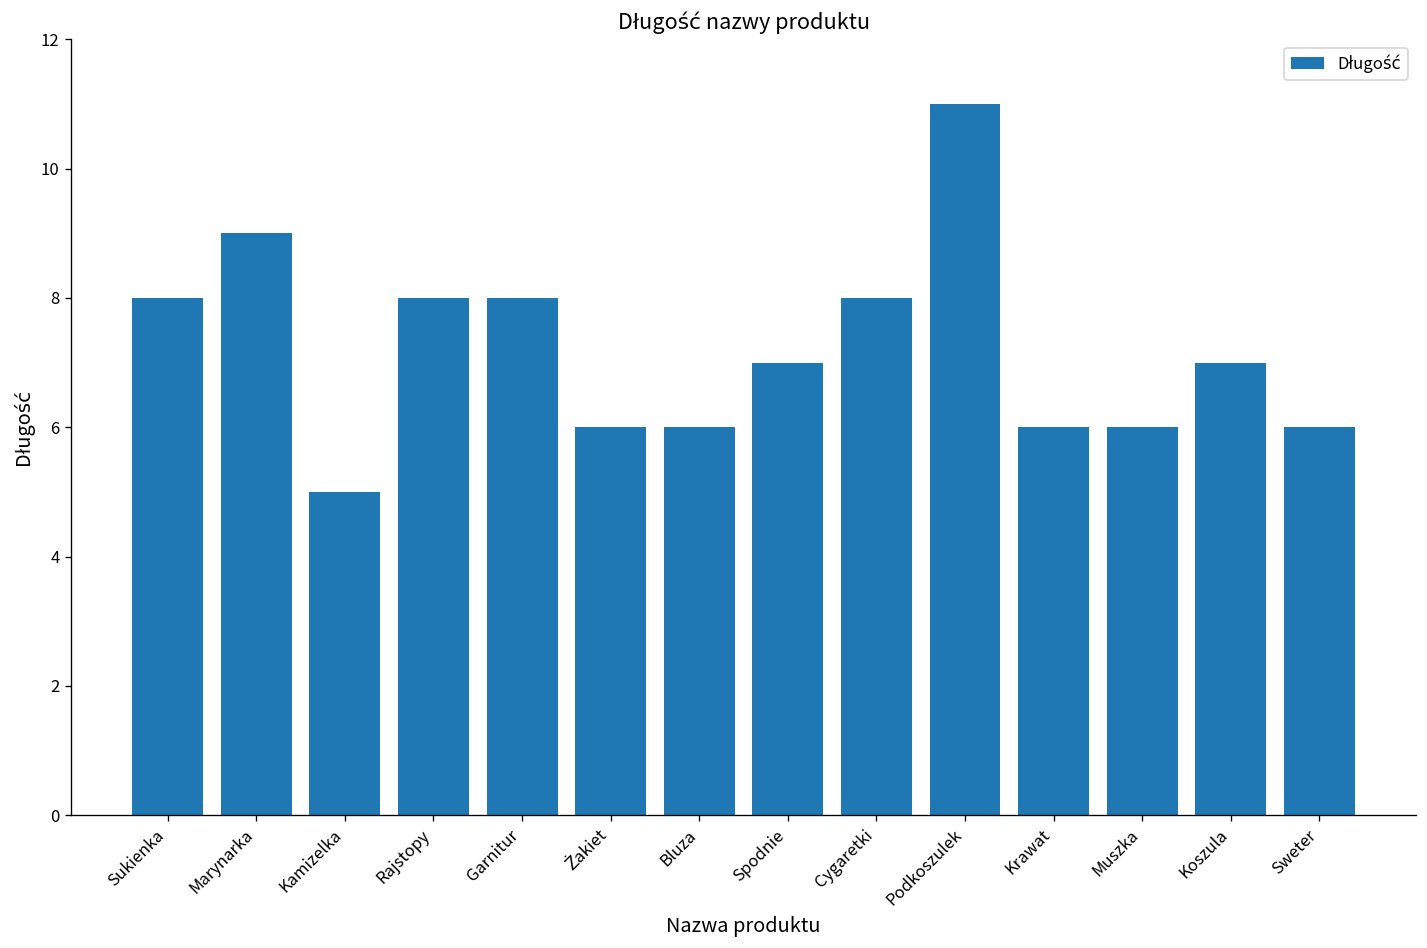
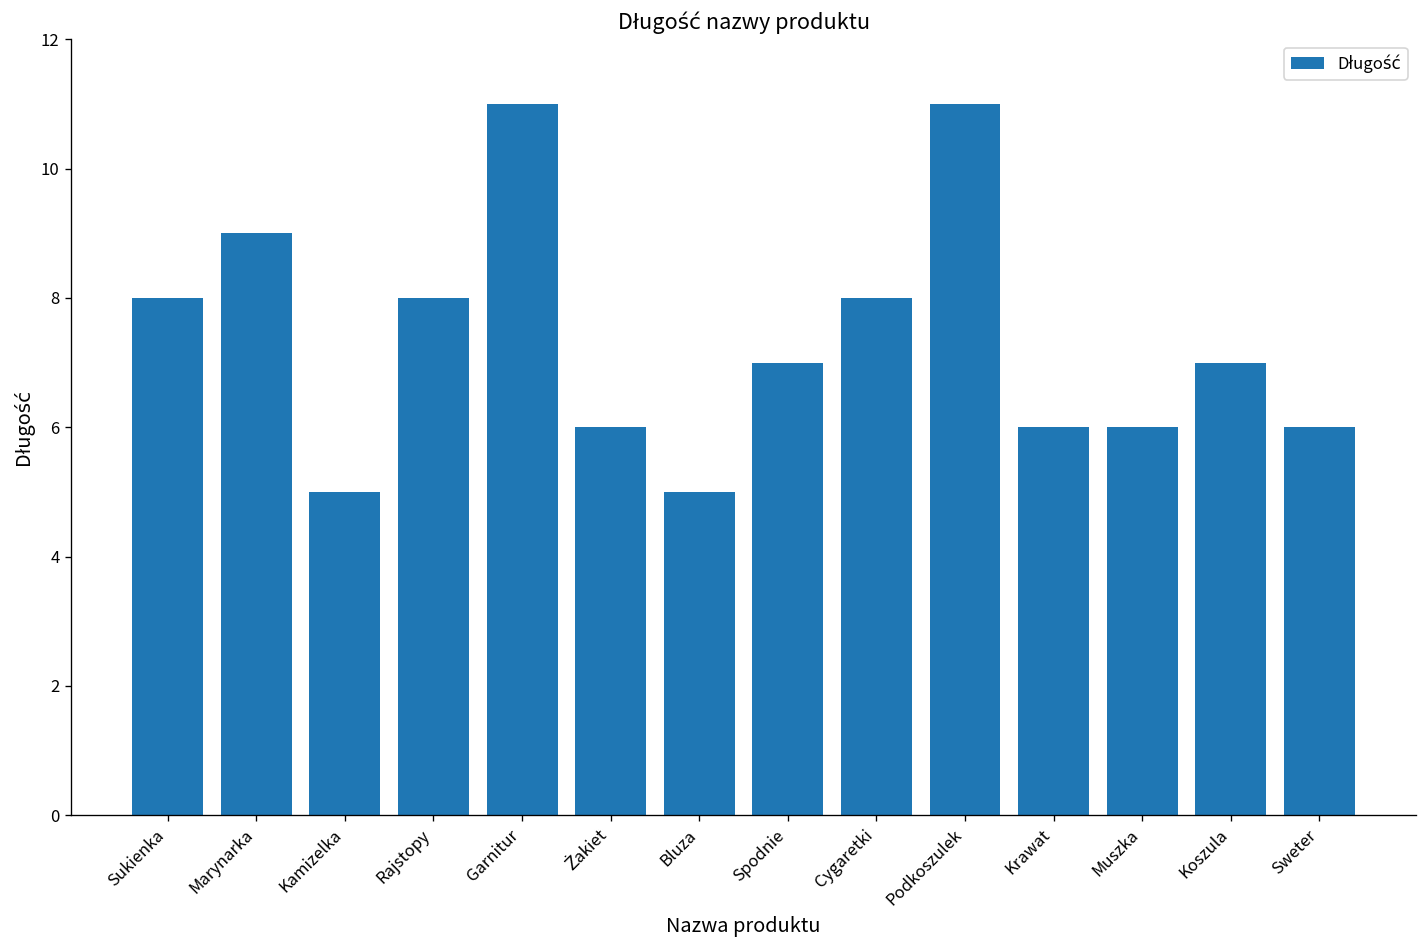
Garnitur: 8 -> 11
Bluza: 6 -> 5
